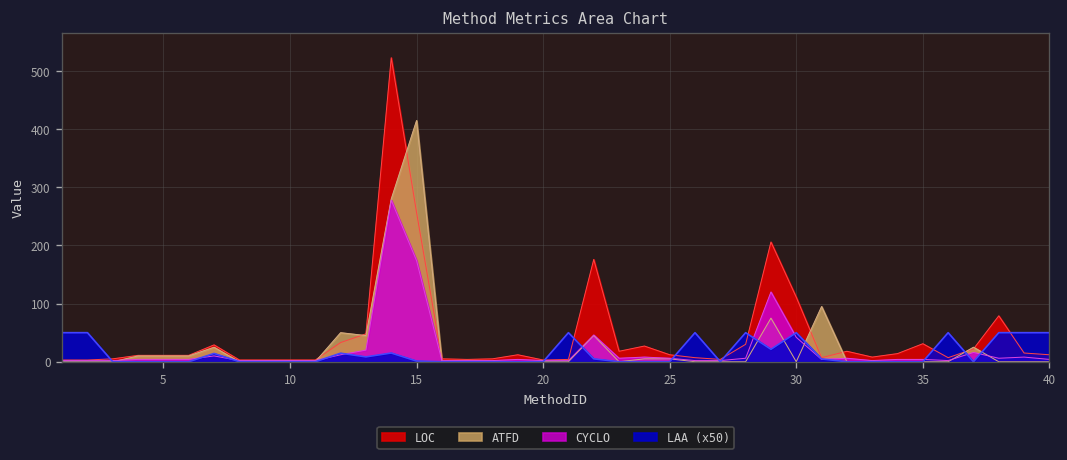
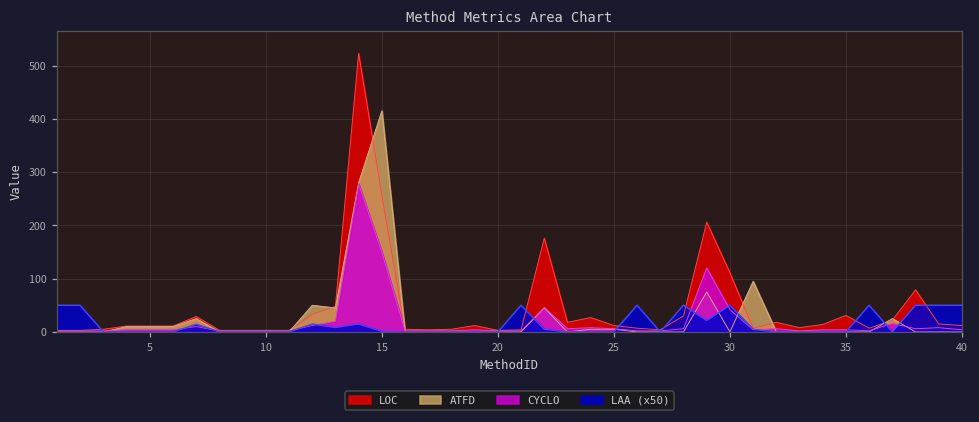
CYCLO, 15: 170 -> 150
